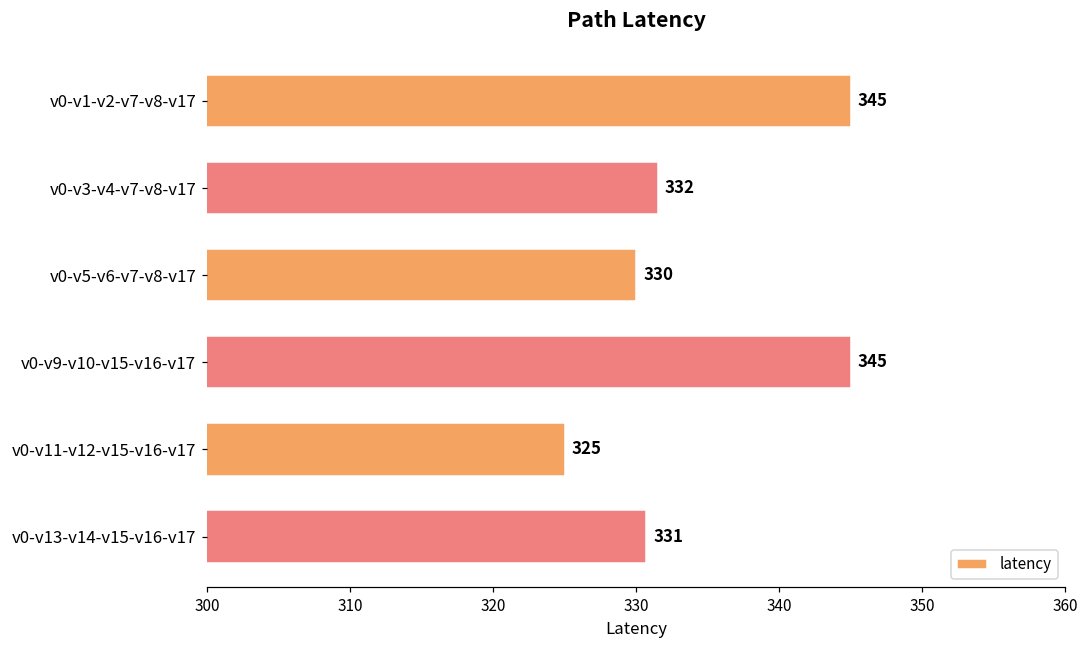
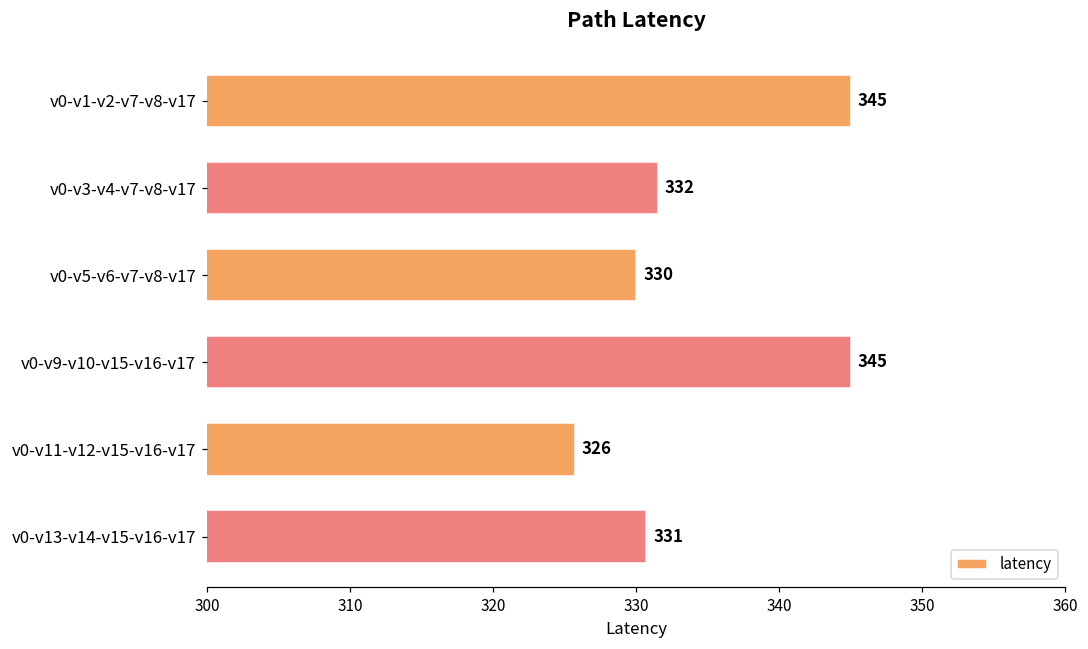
v0-v11-v12-v15-v16-v17: 325 -> 326
